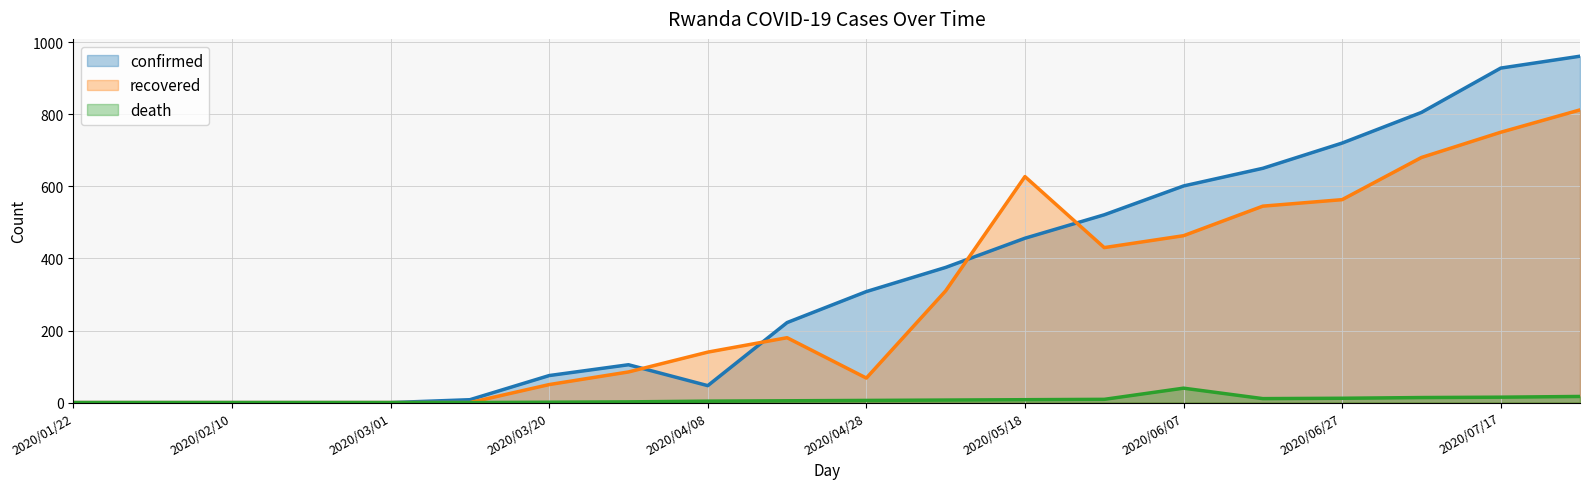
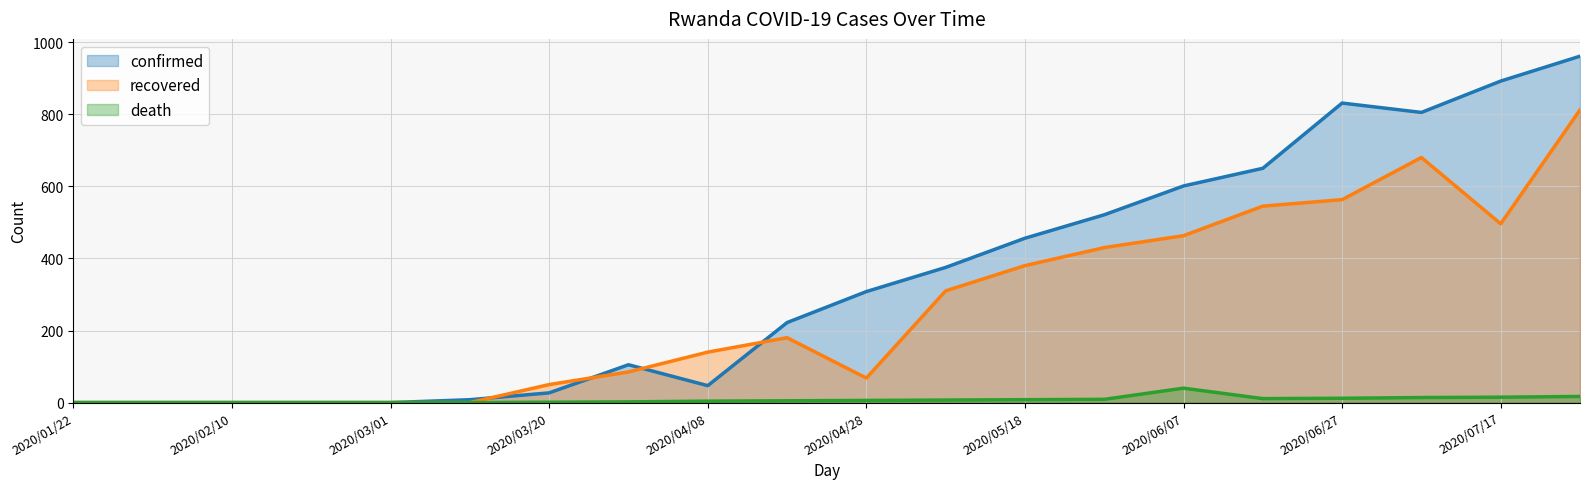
confirmed, 2020/03/20: 80 -> 30
recovered, 2020/05/18: 630 -> 380
confirmed, 2020/06/27: 720 -> 830
confirmed, 2020/07/17: 930 -> 890
recovered, 2020/07/17: 750 -> 500
